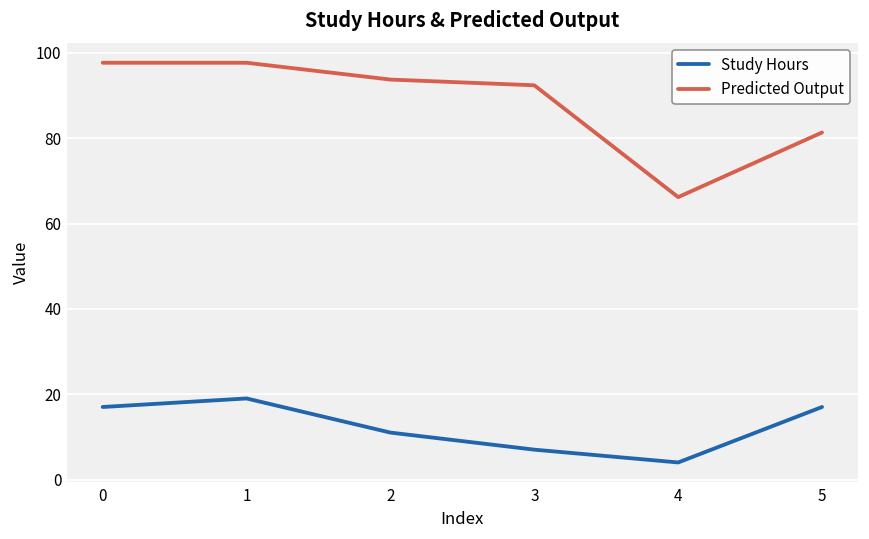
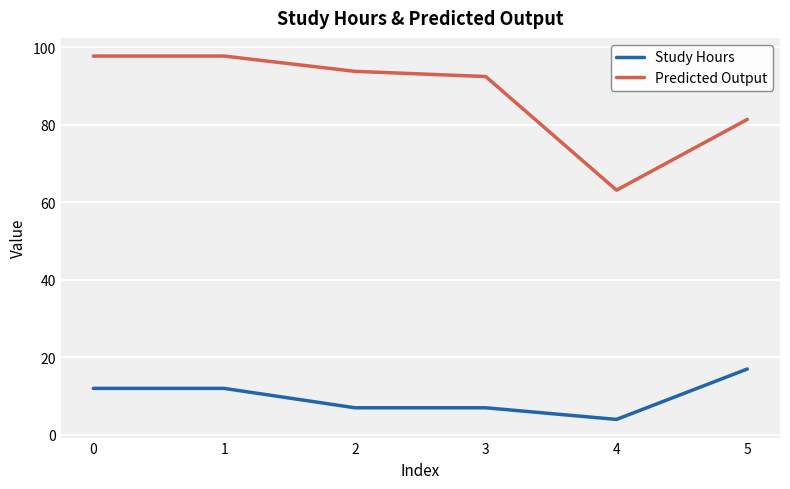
Study Hours, 0: 17 -> 12
Study Hours, 1: 19 -> 12
Study Hours, 2: 11 -> 7
Predicted Output, 4: 66 -> 63
